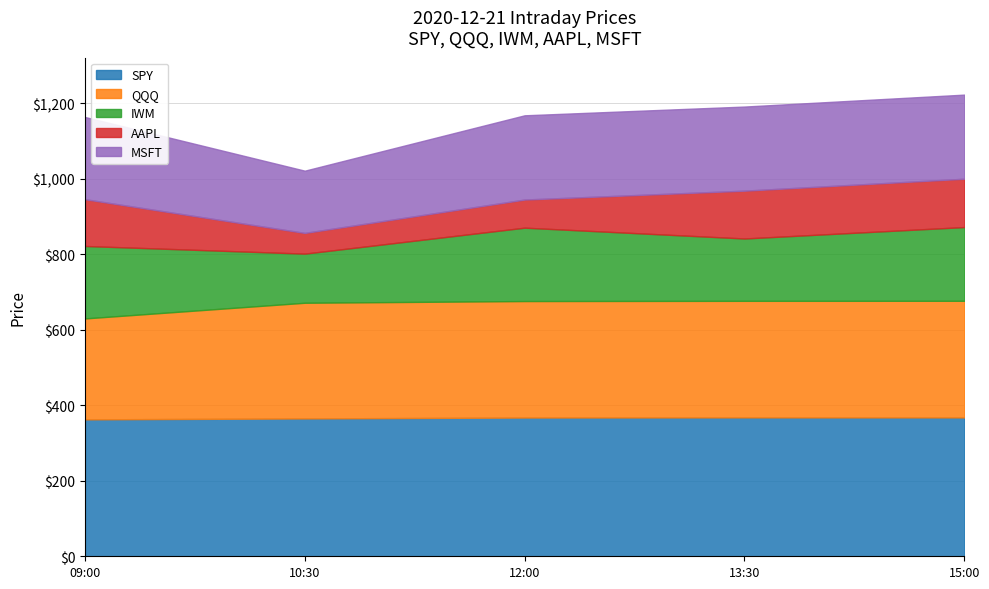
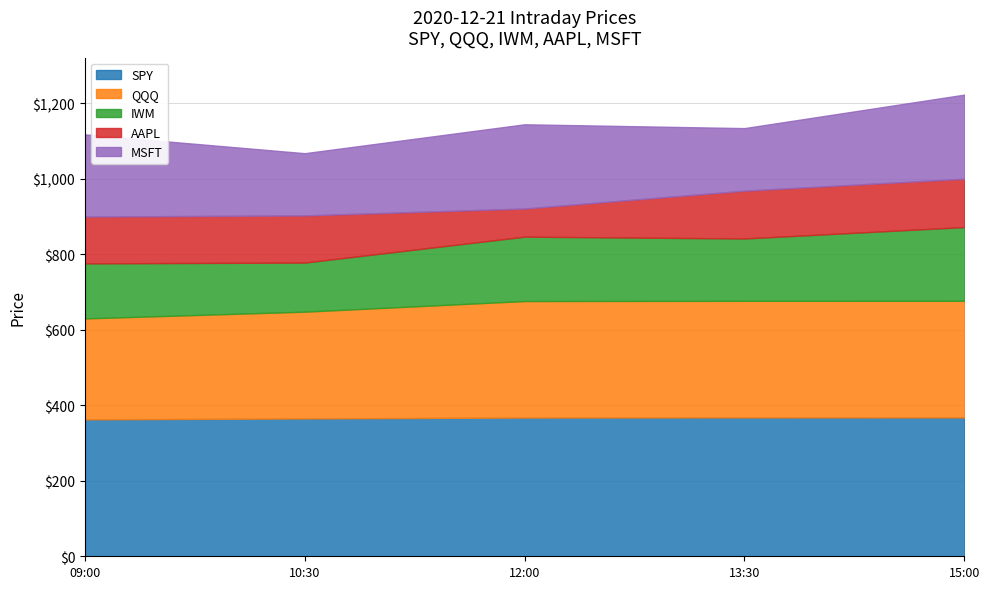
IWM, 09:00: $190 -> $150
QQQ, 10:30: $310 -> $280
AAPL, 10:30: $50 -> $120
IWM, 12:00: $190 -> $170
MSFT, 13:30: $220 -> $170
